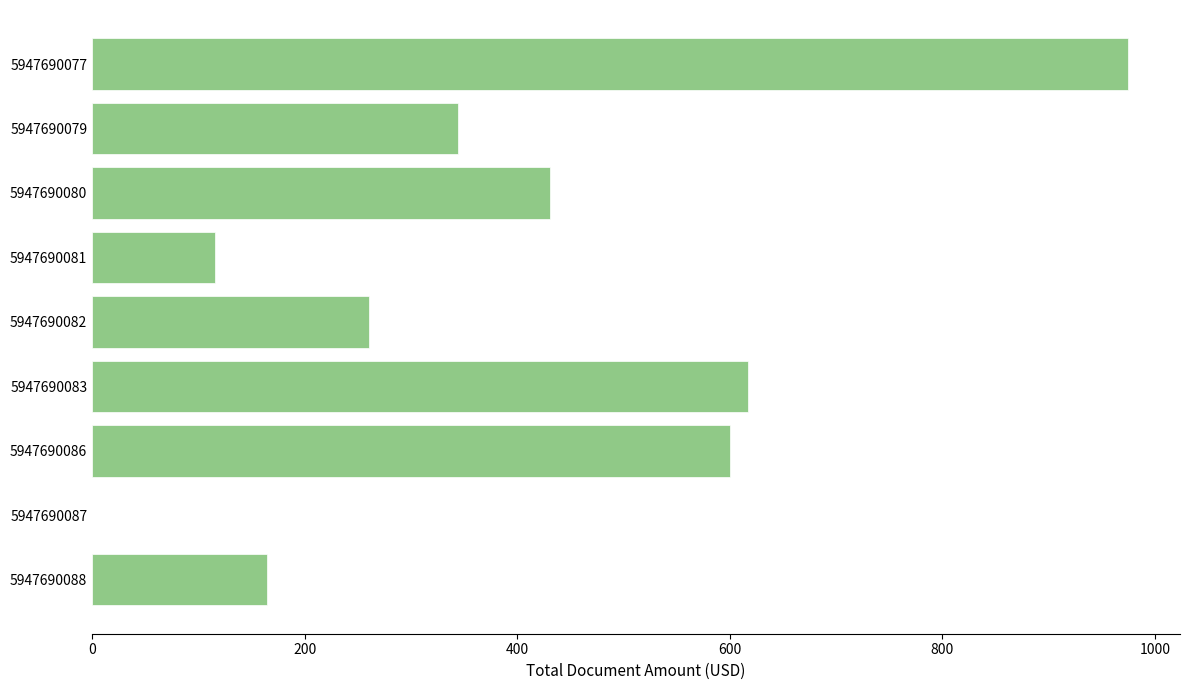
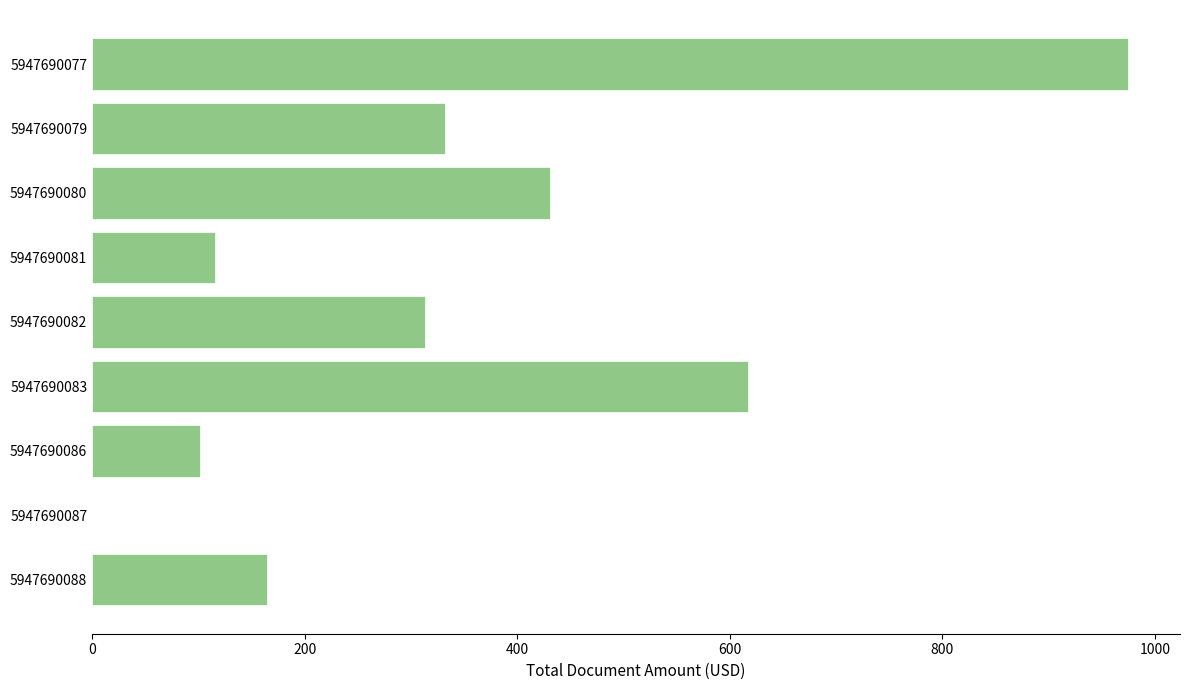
5947690079: 344 -> 333
5947690082: 261 -> 313
5947690086: 600 -> 102
